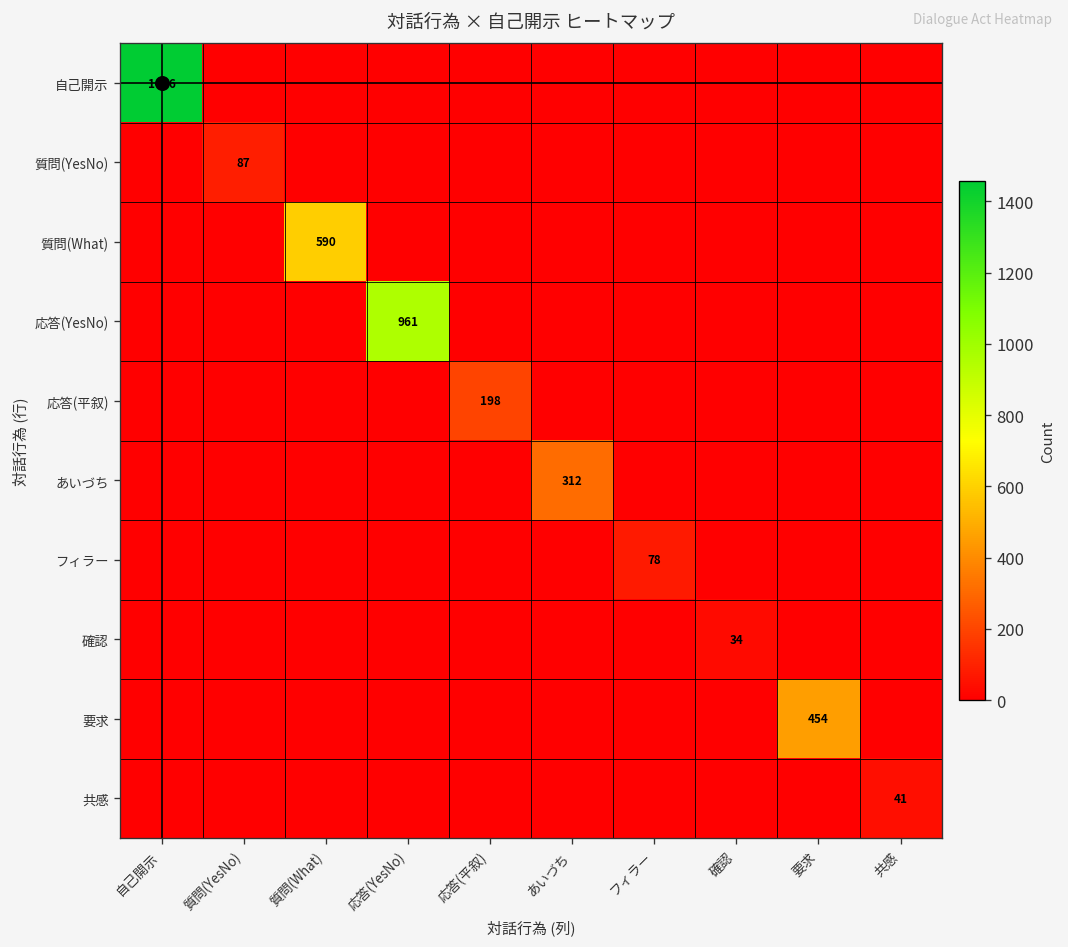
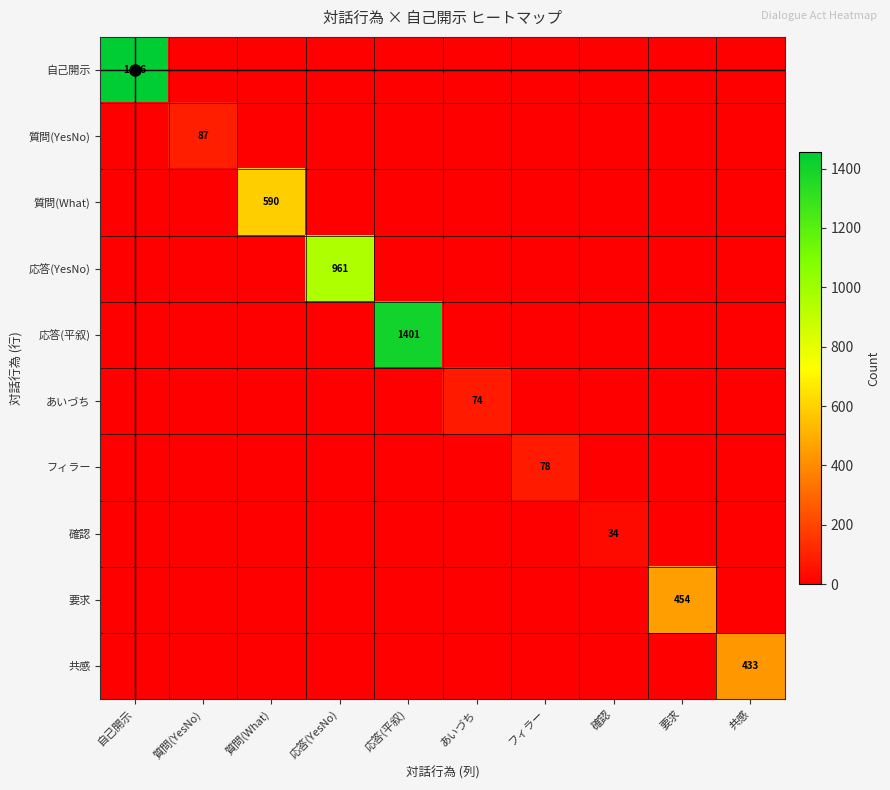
応答(平叙), 応答(平叙): 198 -> 1401
あいづち, あいづち: 312 -> 74
共感, 共感: 41 -> 433
